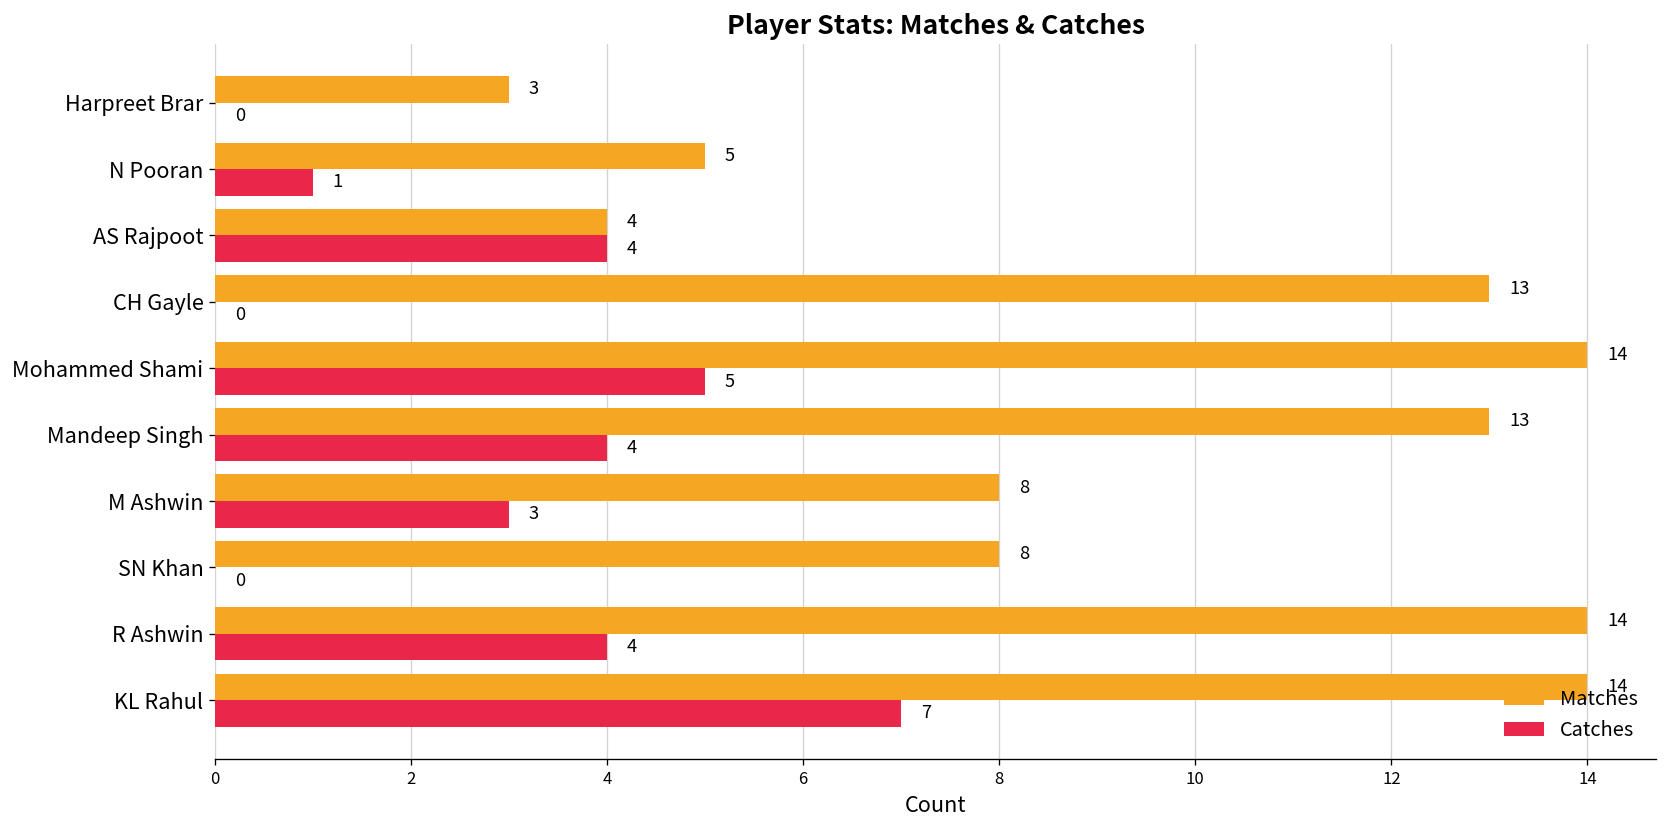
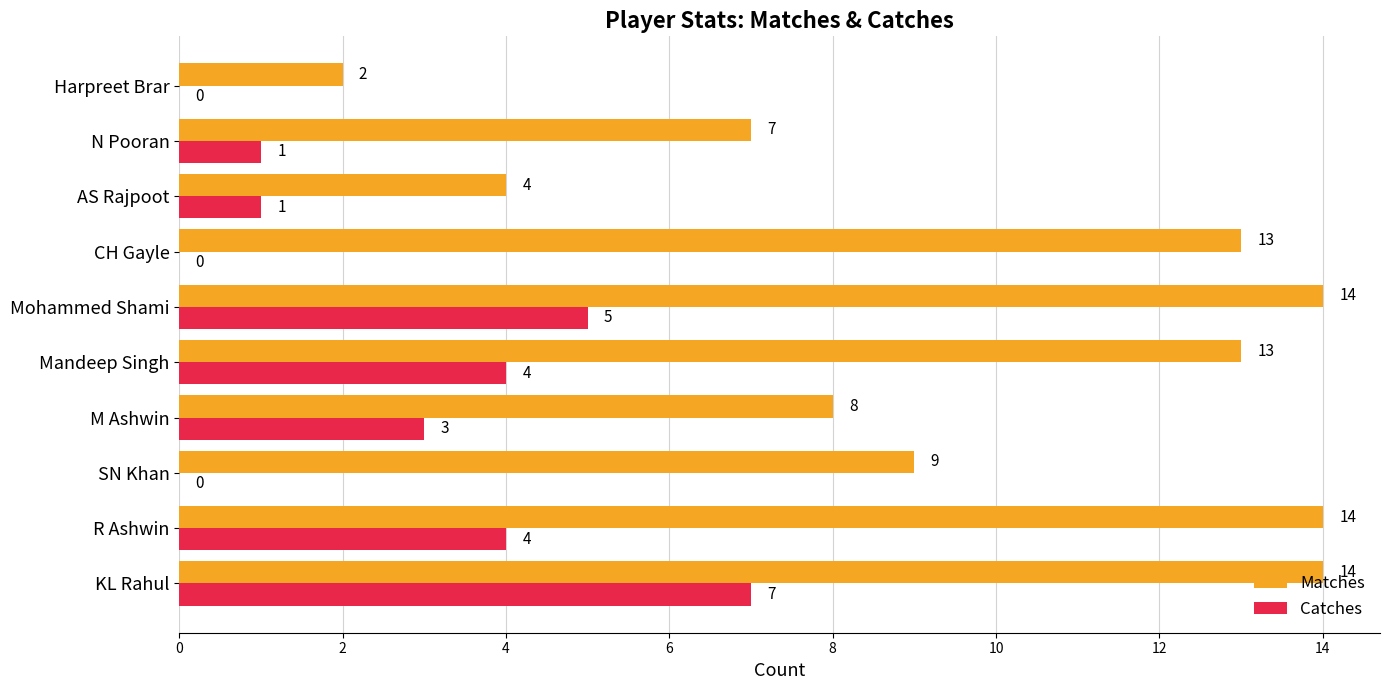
Matches, Harpreet Brar: 3 -> 2
Matches, N Pooran: 5 -> 7
Catches, AS Rajpoot: 4 -> 1
Matches, SN Khan: 8 -> 9
